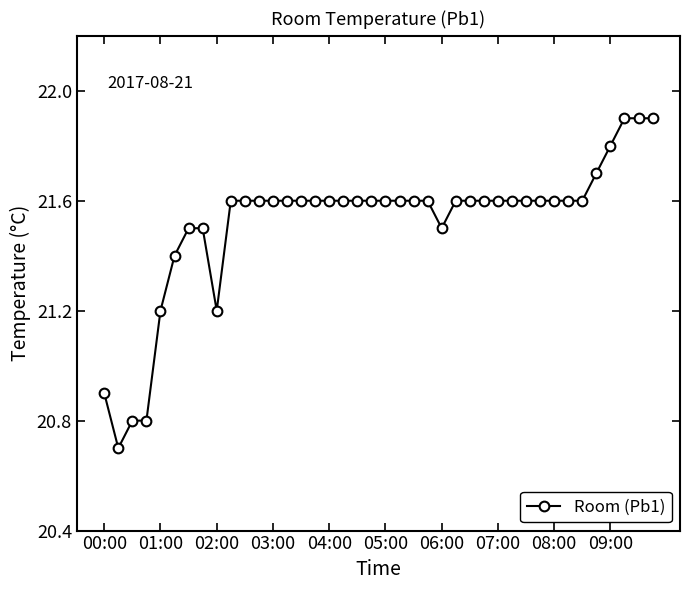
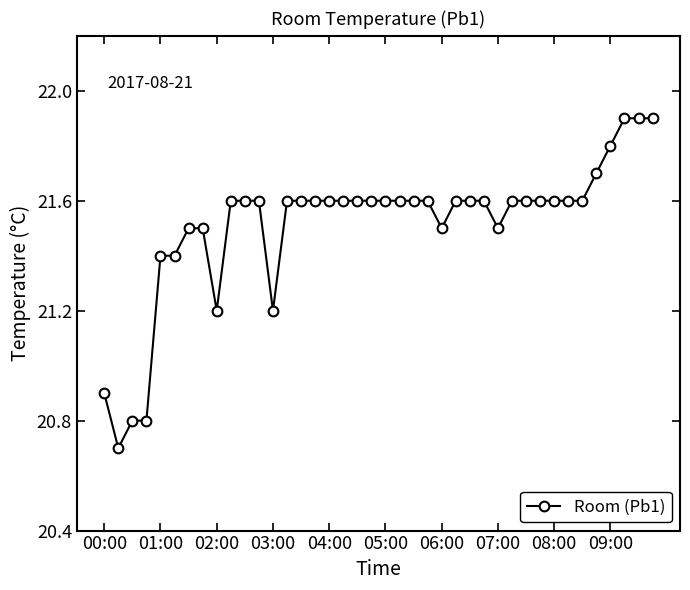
01:00: 21.2 -> 21.4
03:00: 21.6 -> 21.2
07:00: 21.6 -> 21.5
